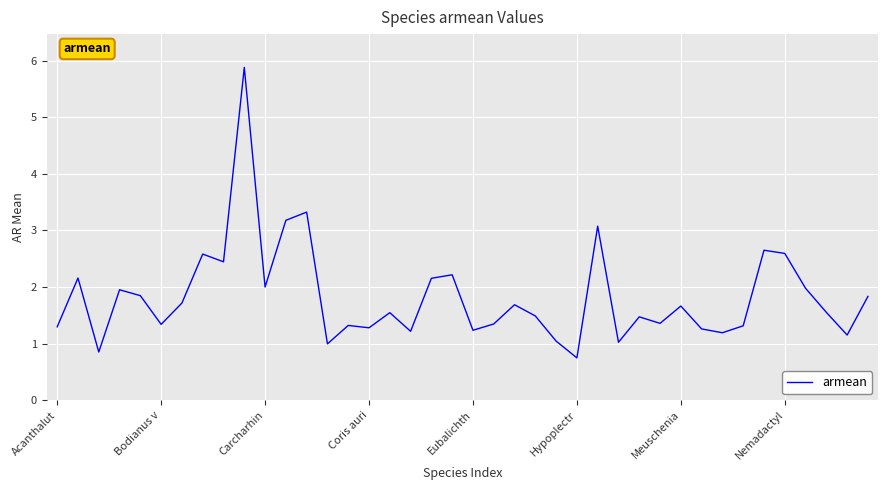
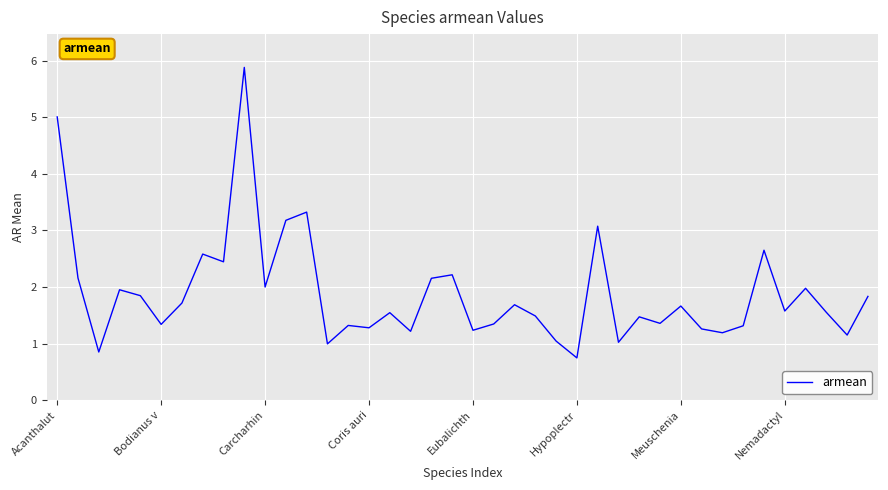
Acanthalut: 1.3 -> 5.0
Nemadactyl: 2.6 -> 1.6
